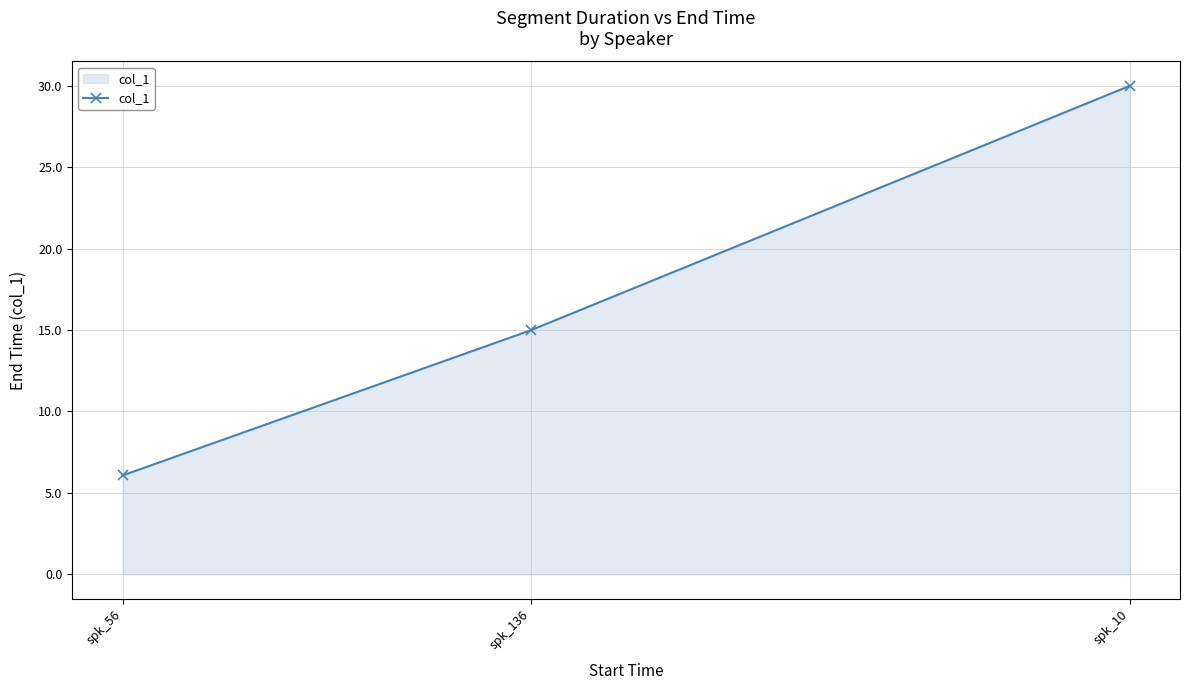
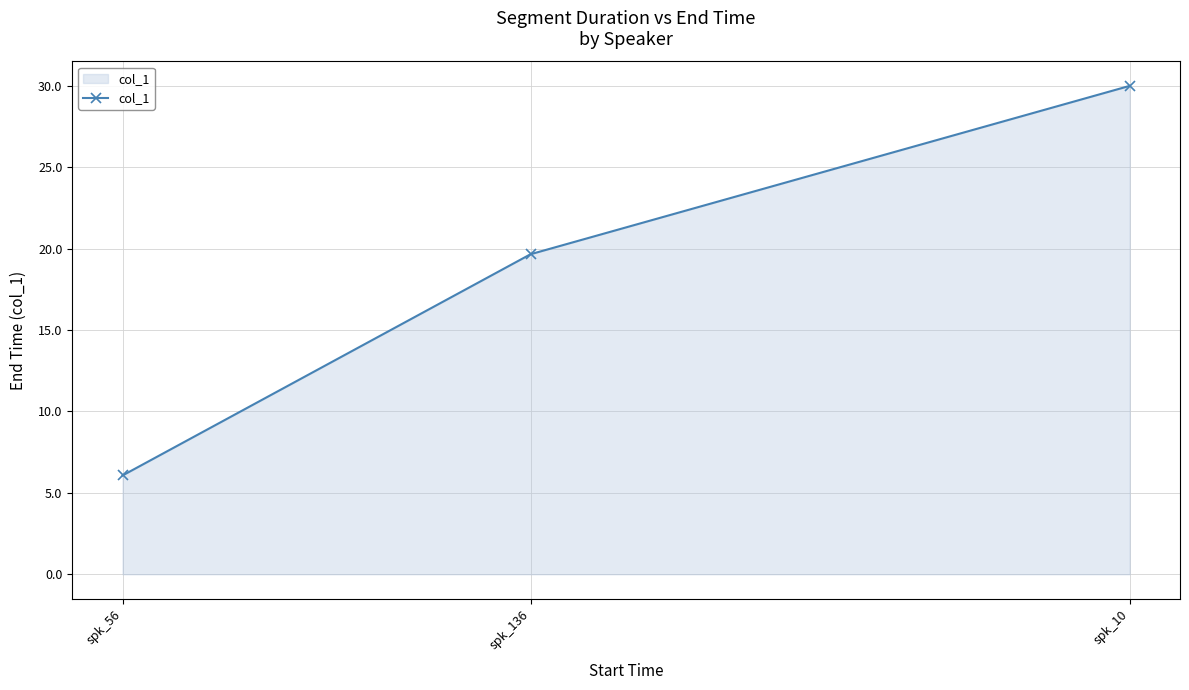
spk_136: 15.0 -> 19.7
